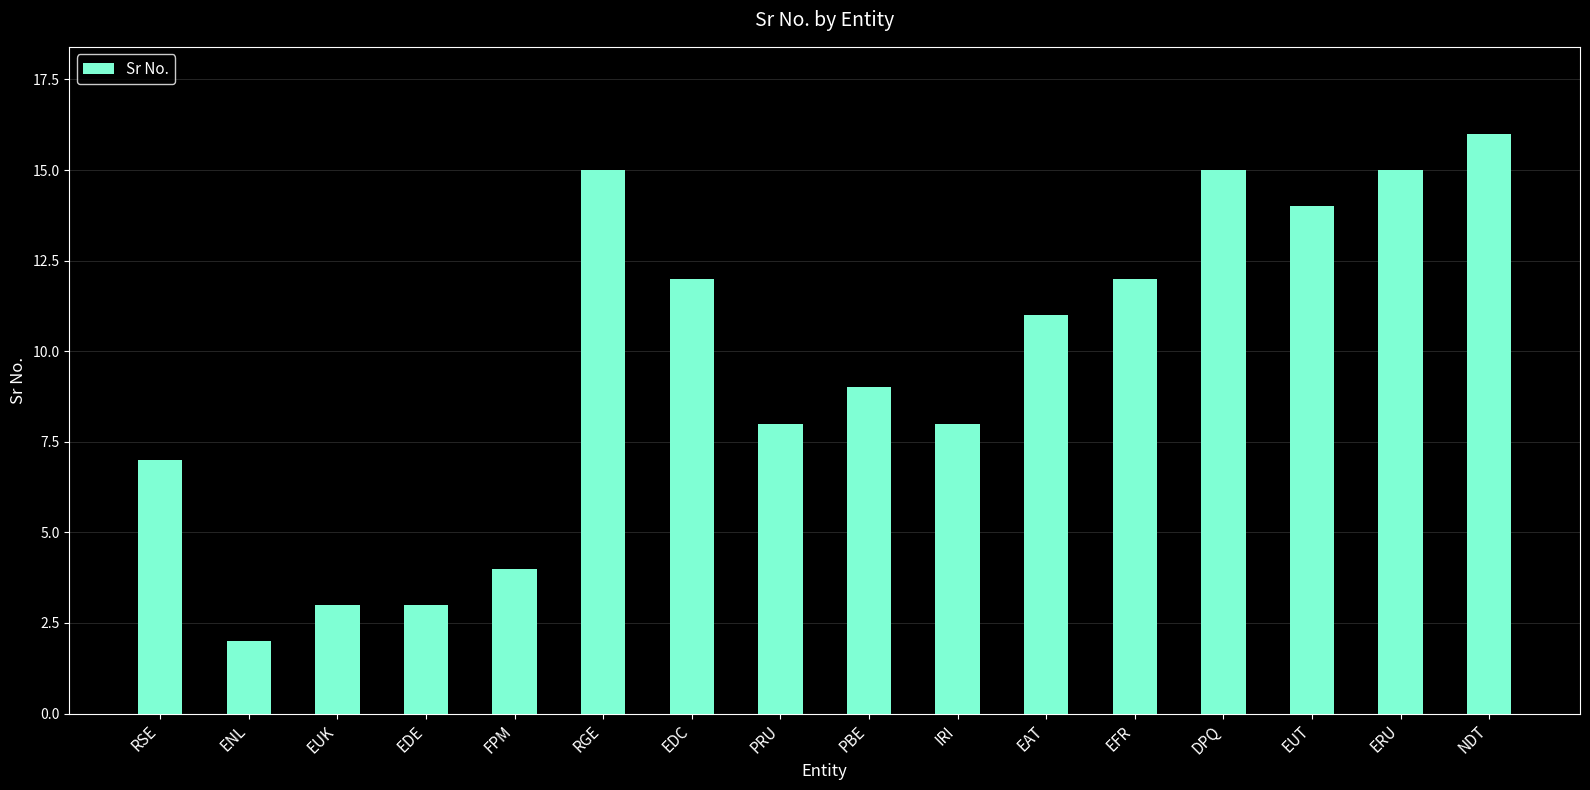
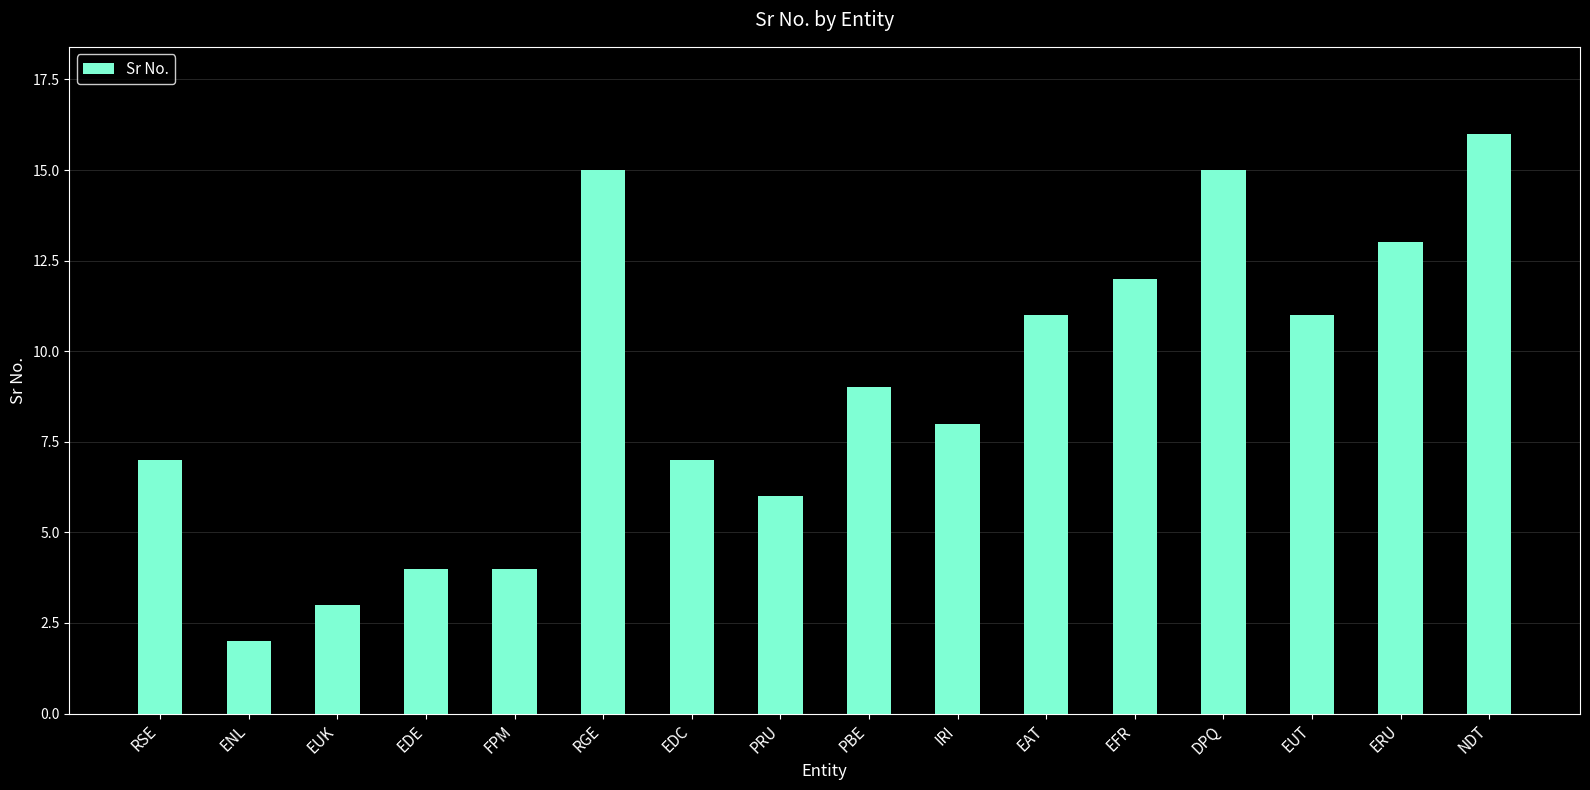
EDE: 3 -> 4
EDC: 12 -> 7
PRU: 8 -> 6
EUT: 14 -> 11
ERU: 15 -> 13
